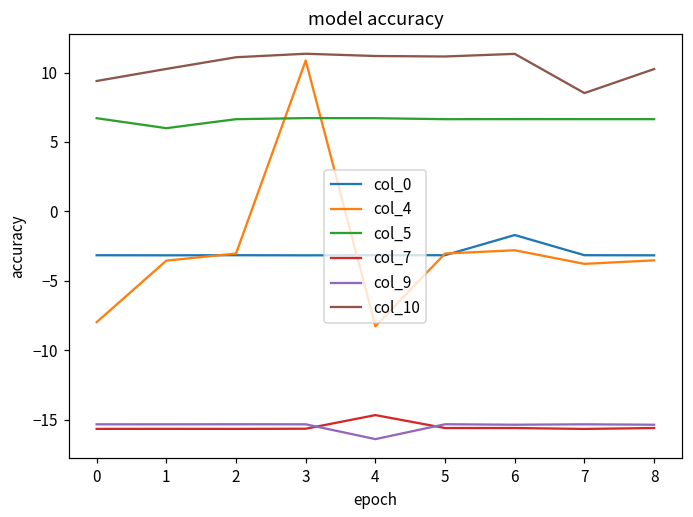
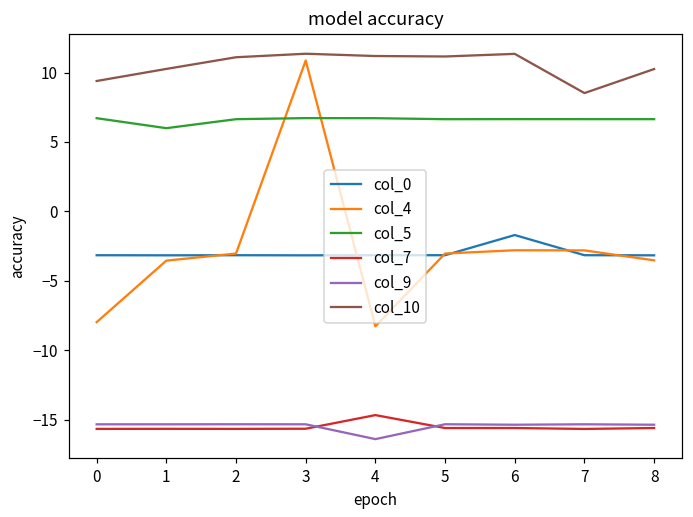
col_4, 7: -3.8 -> -2.8
